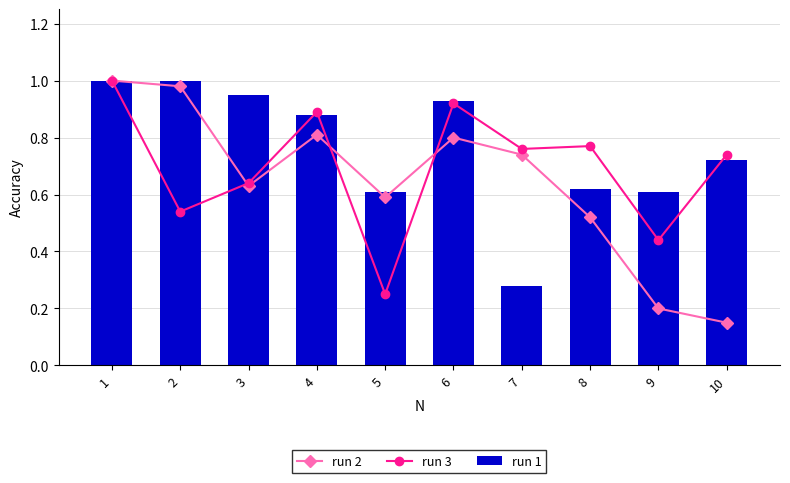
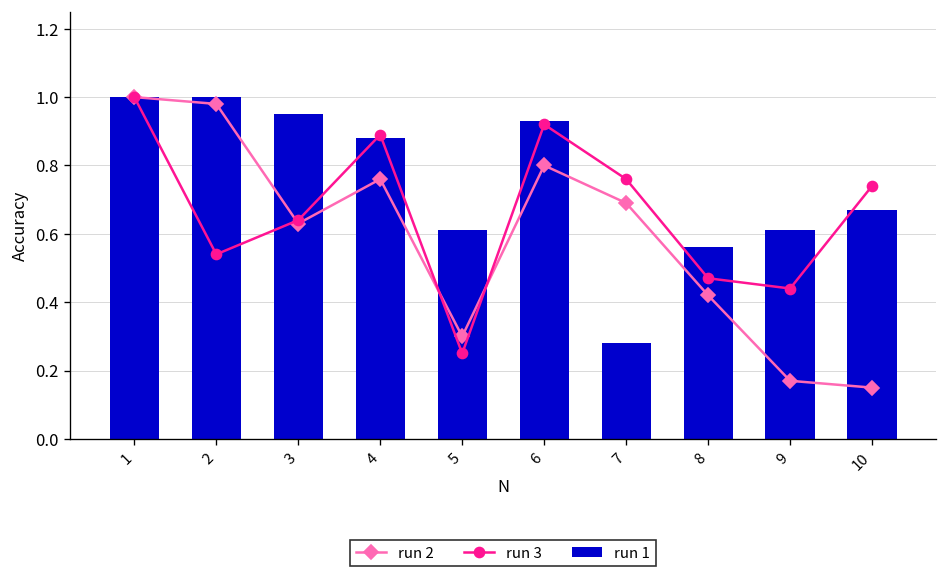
run 2, 4: 0.81 -> 0.76
run 2, 5: 0.59 -> 0.30
run 2, 7: 0.74 -> 0.69
run 2, 8: 0.52 -> 0.42
run 1, 8: 0.62 -> 0.56
run 3, 8: 0.77 -> 0.47
run 2, 9: 0.20 -> 0.17
run 1, 10: 0.72 -> 0.67
